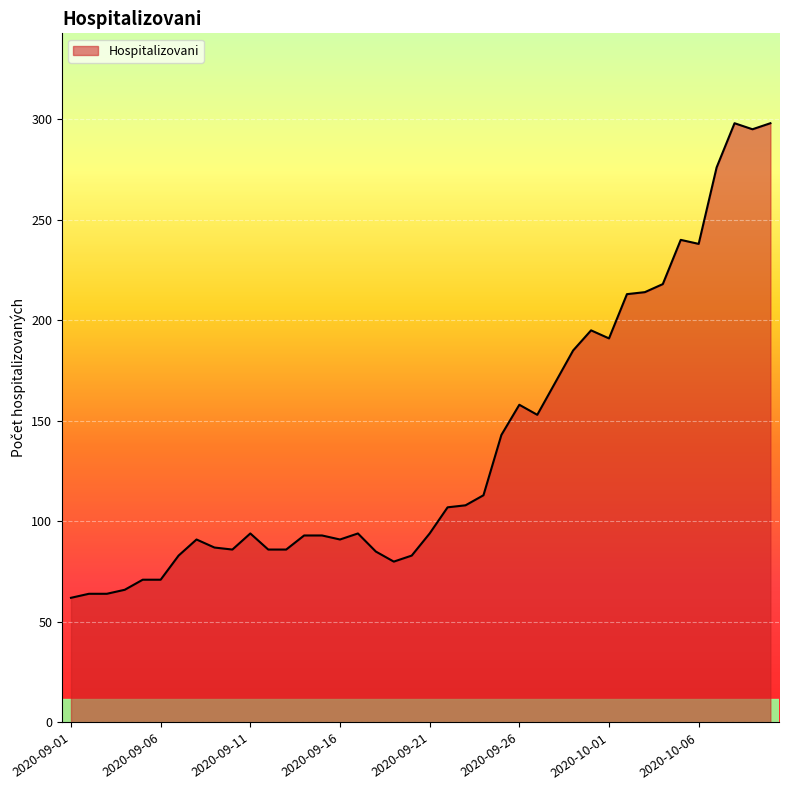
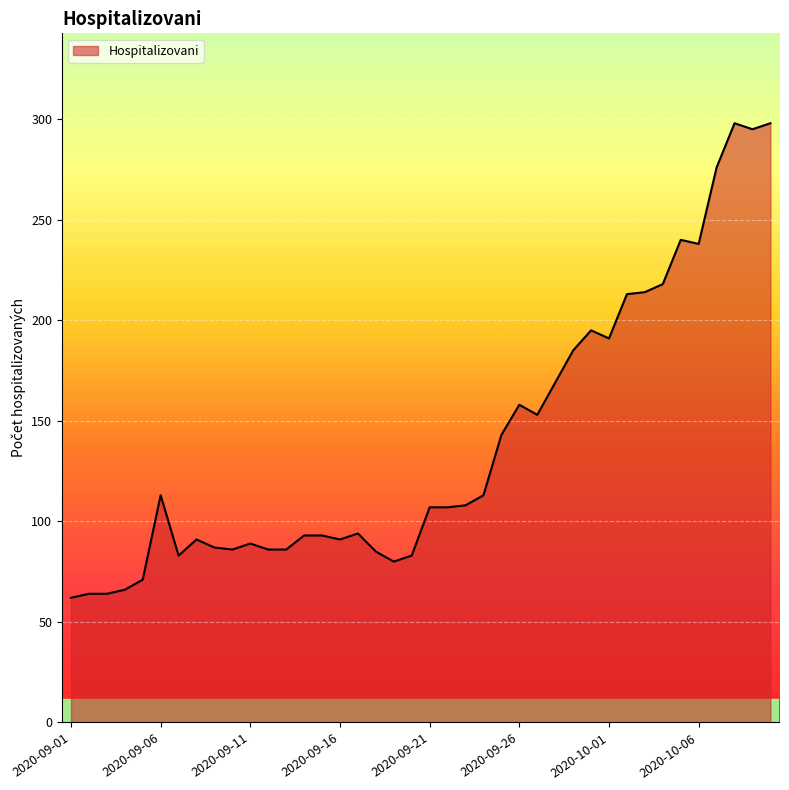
2020-09-06: 71 -> 113
2020-09-11: 94 -> 89
2020-09-21: 94 -> 107
